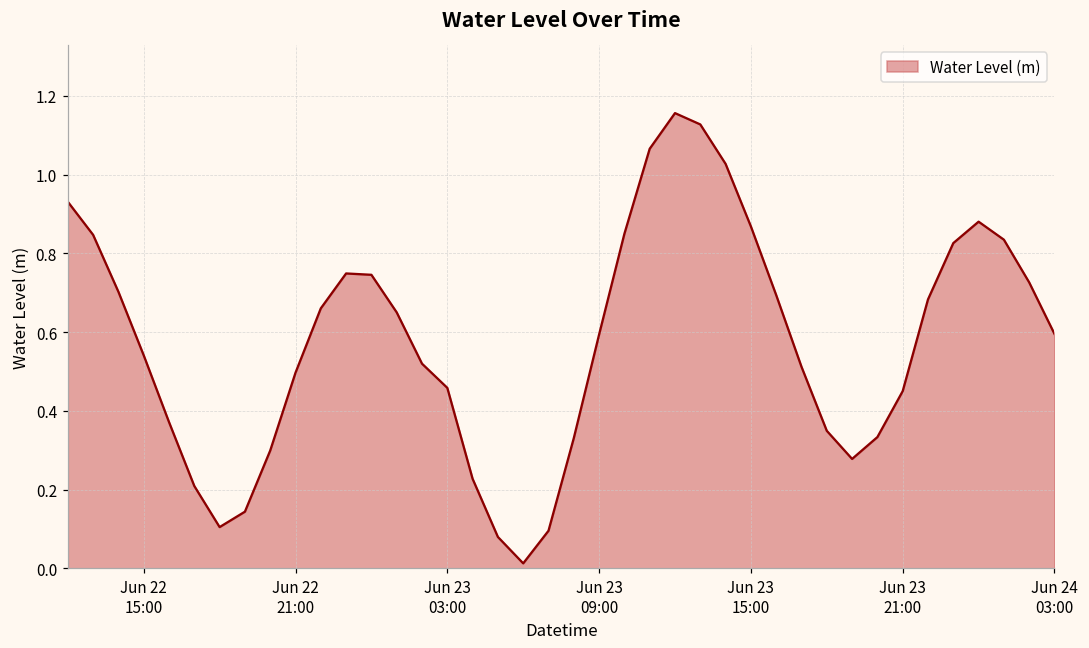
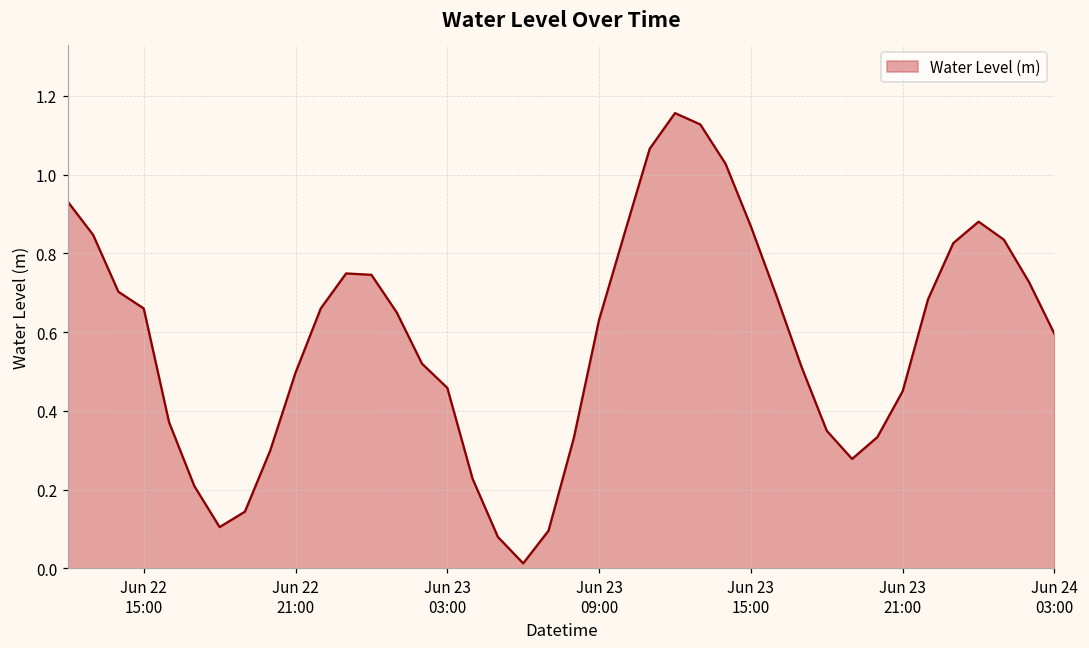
Jun 22 15:00: 0.54 -> 0.66
Jun 23 09:00: 0.59 -> 0.63
